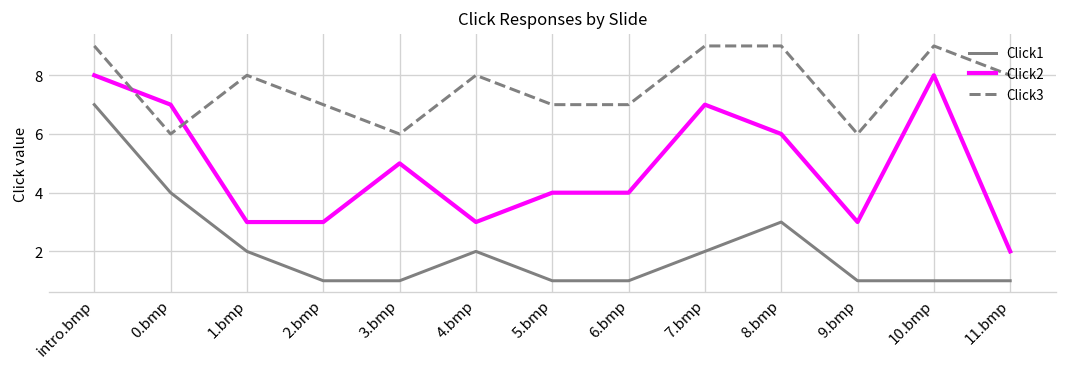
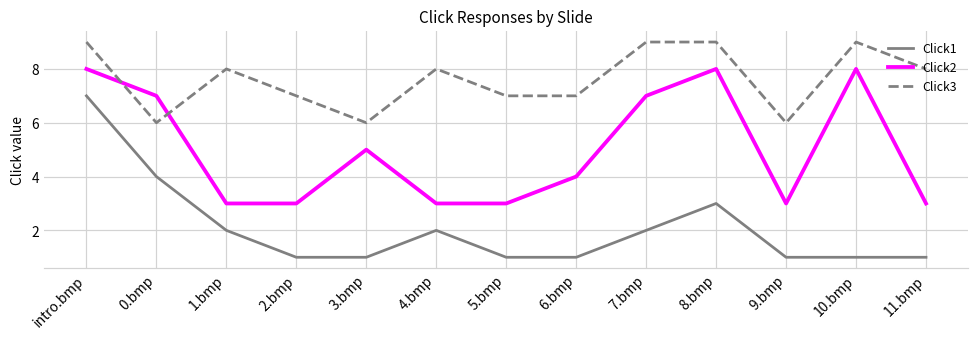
Click2, 5.bmp: 4 -> 3
Click2, 8.bmp: 6 -> 8
Click2, 11.bmp: 2 -> 3
